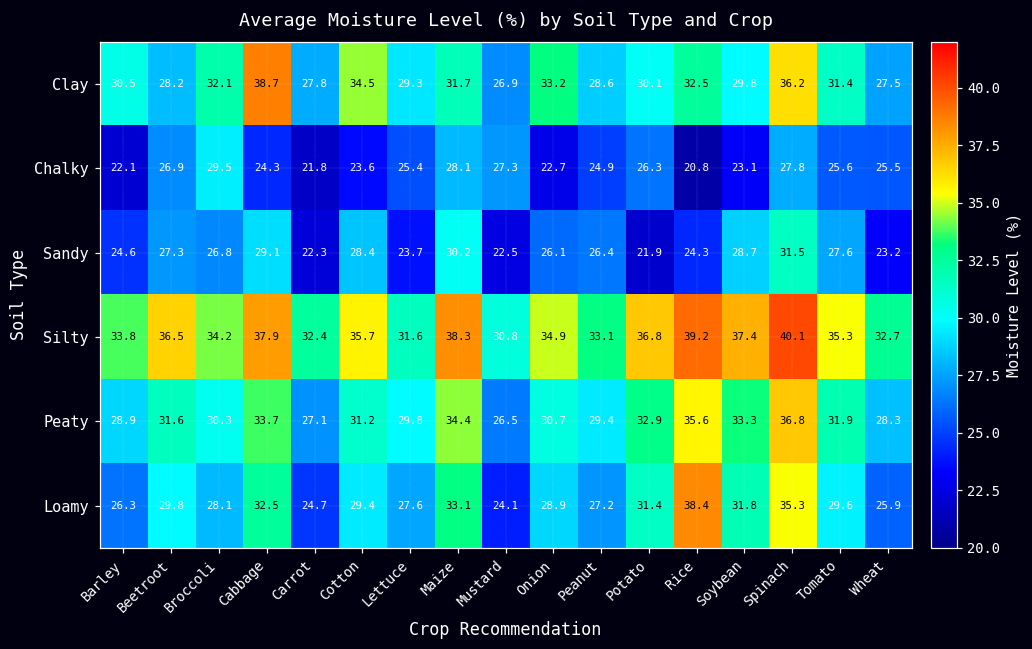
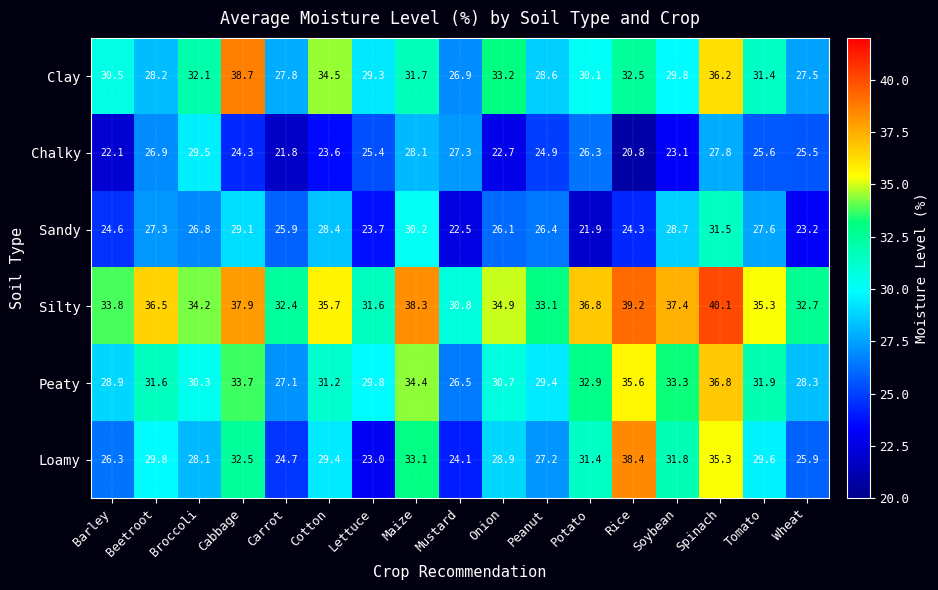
Sandy, Carrot: 22.3 -> 25.9
Loamy, Lettuce: 27.6 -> 23.0
